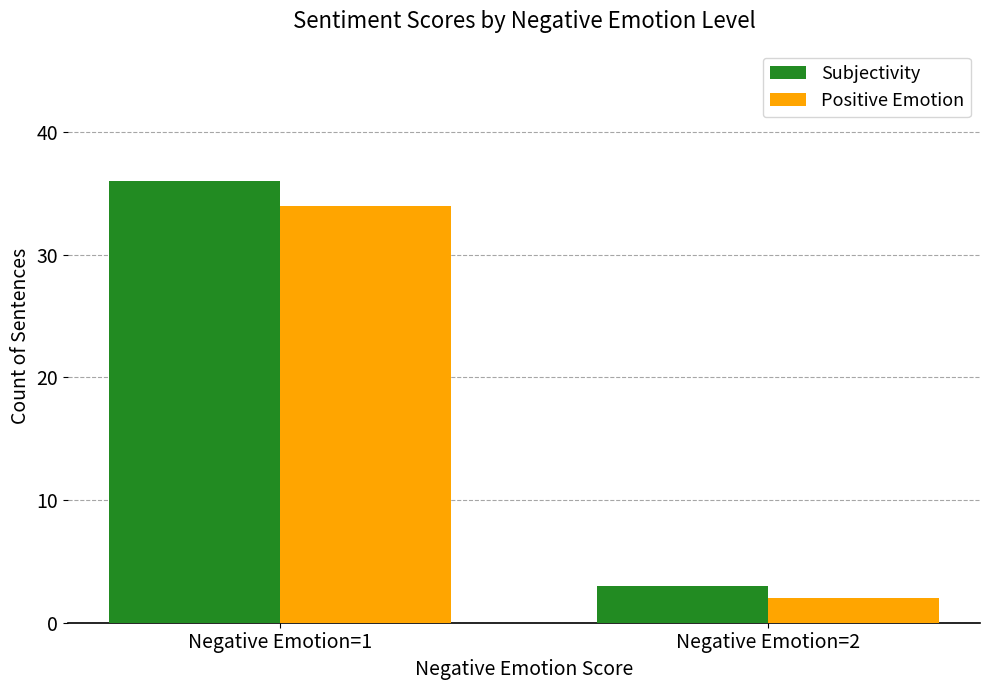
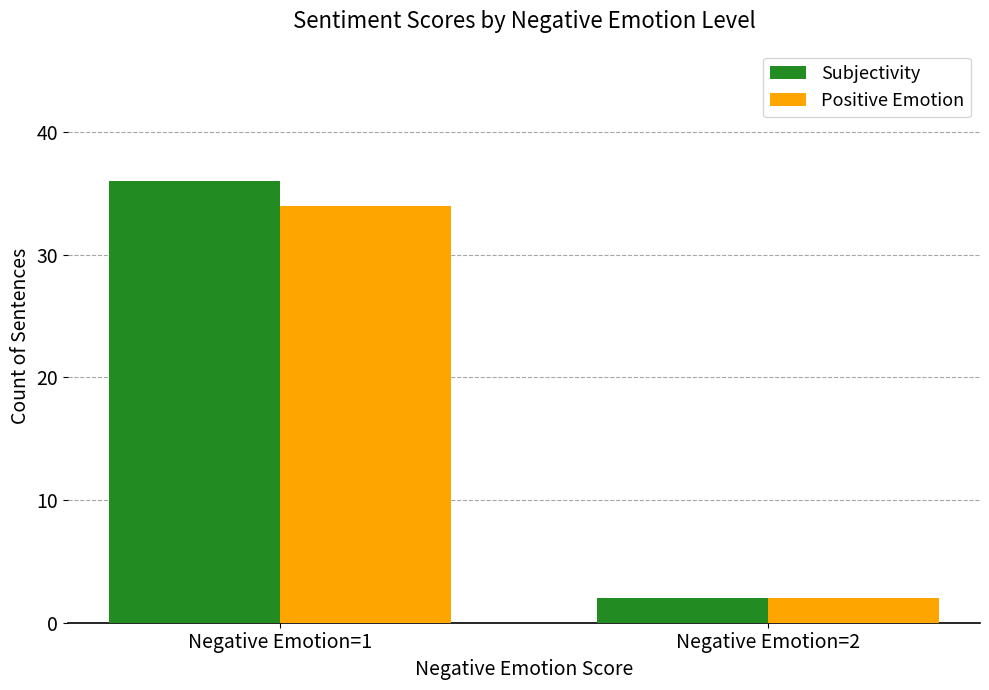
Subjectivity, Negative Emotion=2: 3 -> 2
